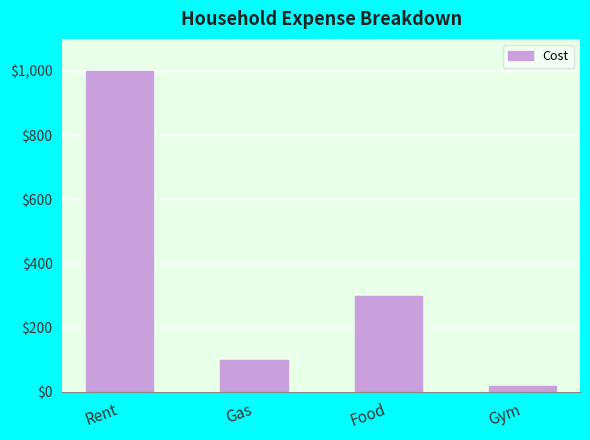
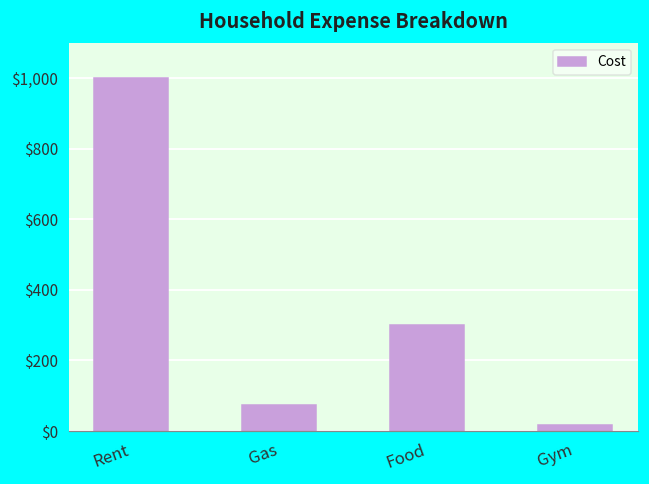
Gas: $100 -> $70
